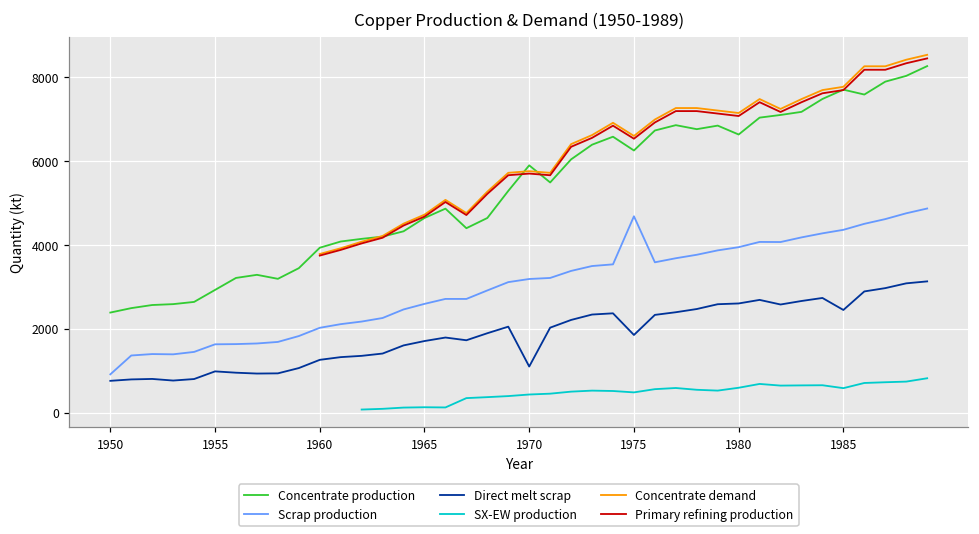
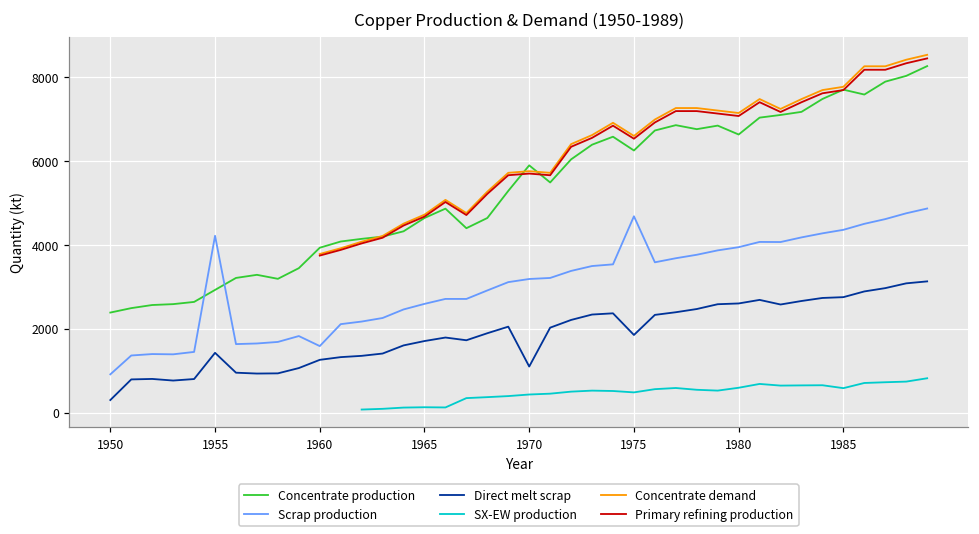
Direct melt scrap, 1950: 800 -> 300
Scrap production, 1955: 1600 -> 4200
Direct melt scrap, 1955: 1000 -> 1400
Scrap production, 1960: 2000 -> 1600
Direct melt scrap, 1985: 2400 -> 2800
